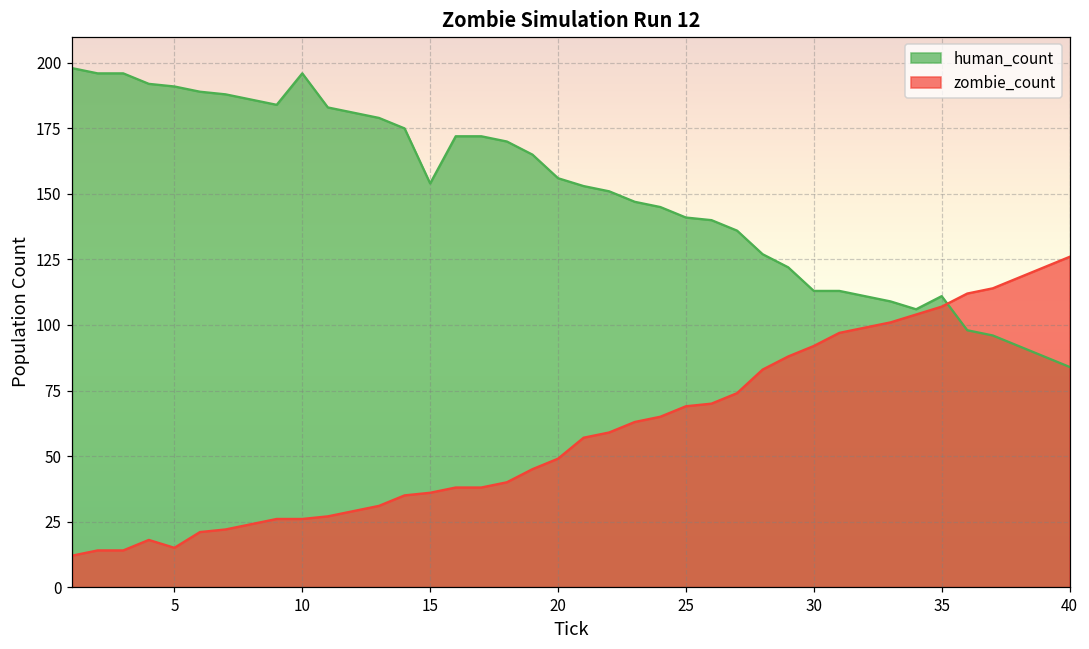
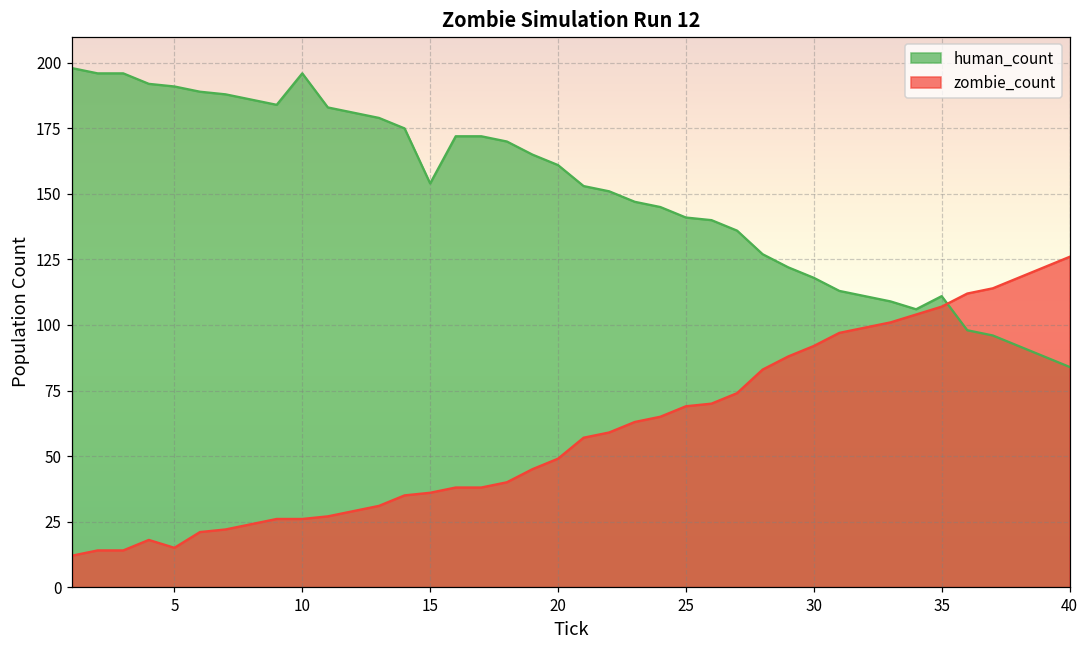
human_count, 20: 156 -> 161
human_count, 30: 113 -> 118
